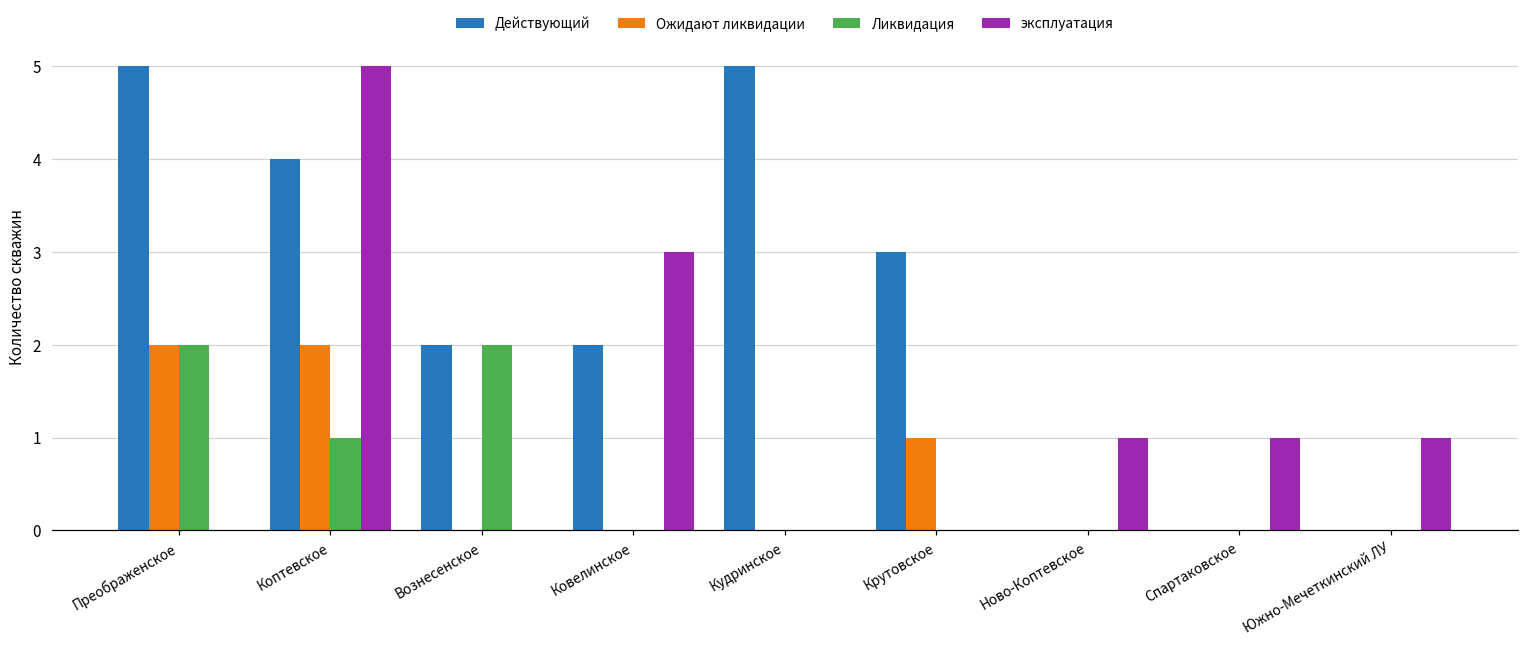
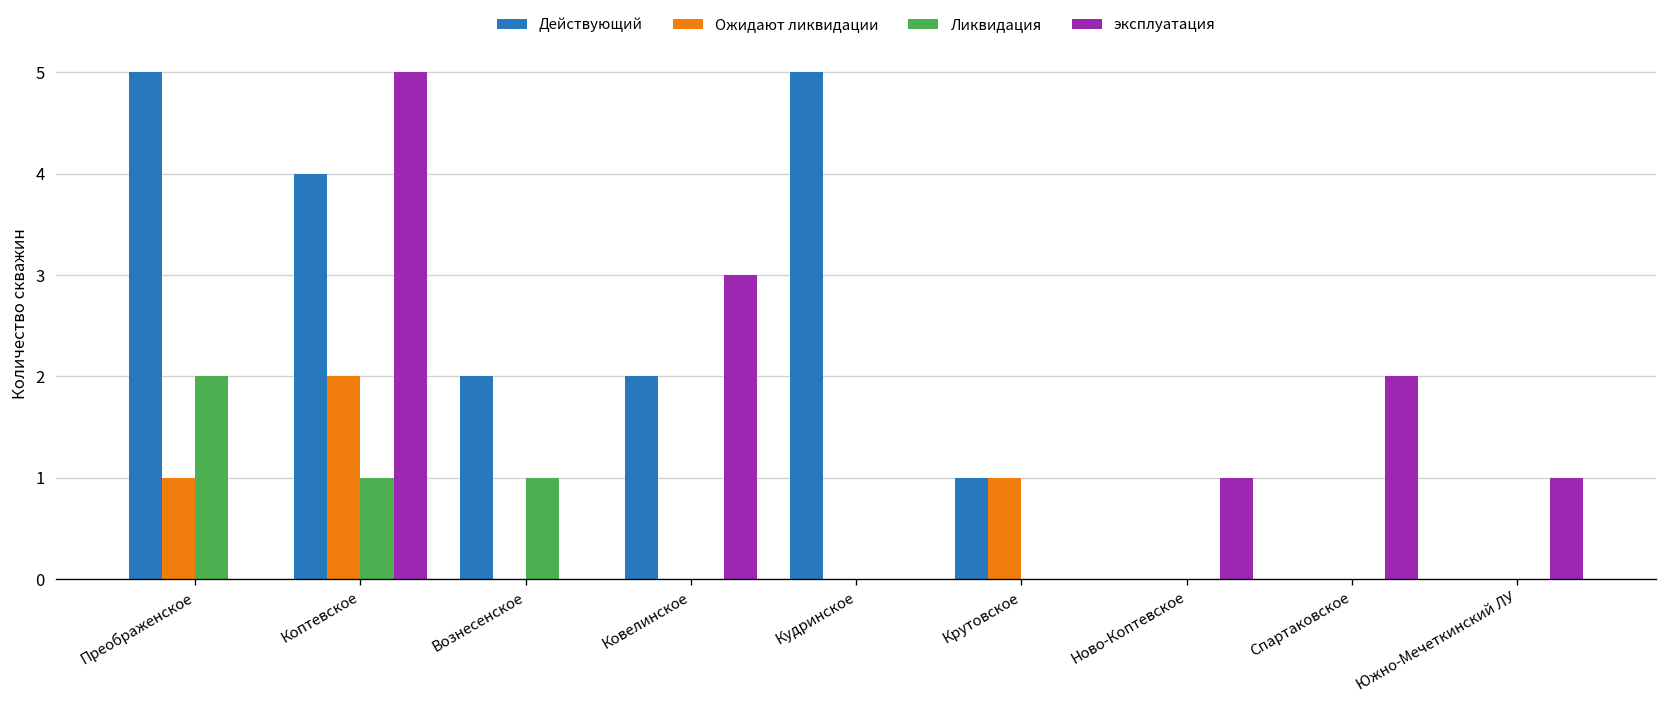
Ожидают ликвидации, Преображенское: 2 -> 1
Ликвидация, Вознесенское: 2 -> 1
Действующий, Крутовское: 3 -> 1
эксплуатация, Спартаковское: 1 -> 2
